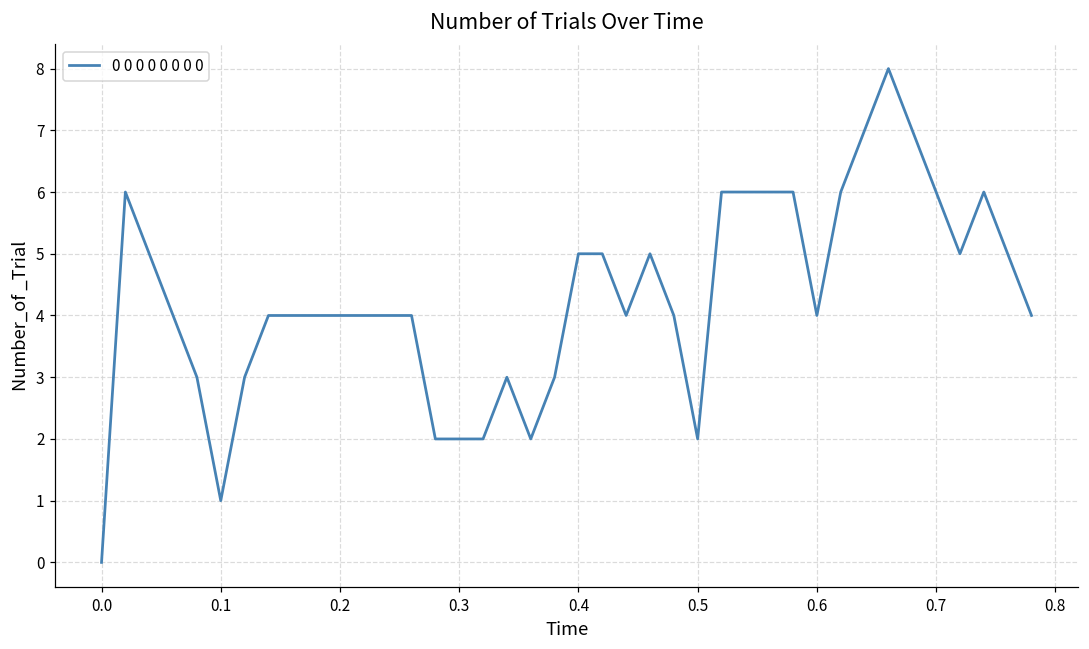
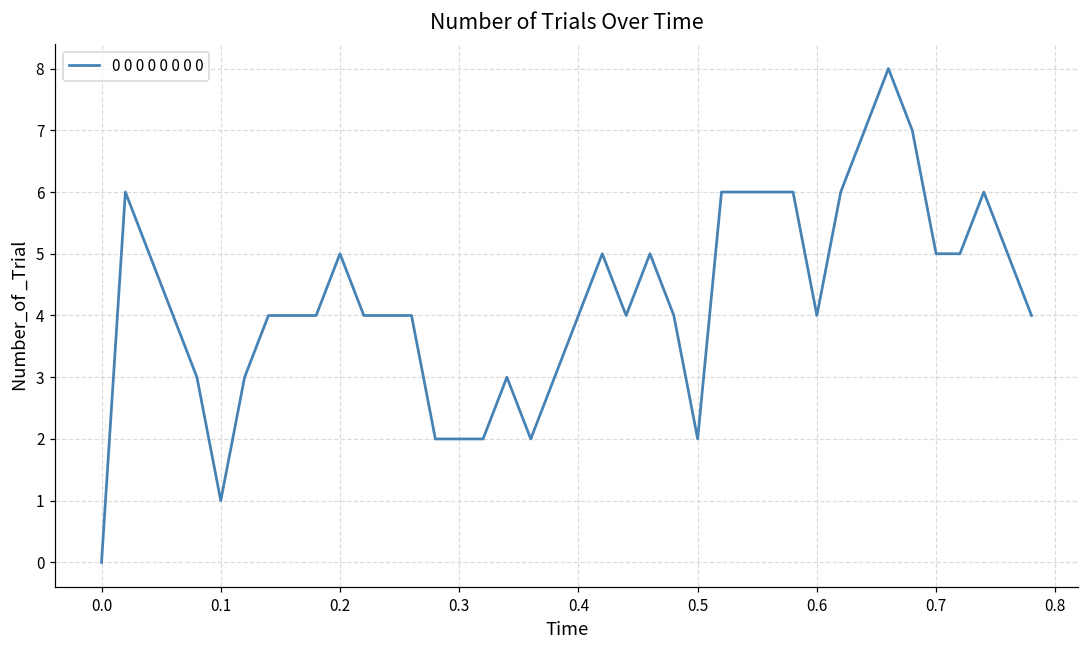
0.2: 4 -> 5
0.4: 5 -> 4
0.7: 6 -> 5
